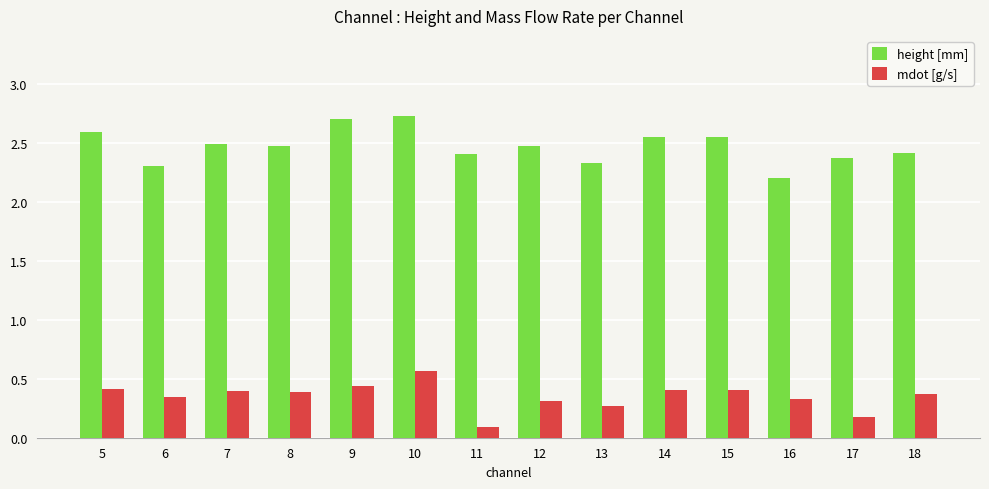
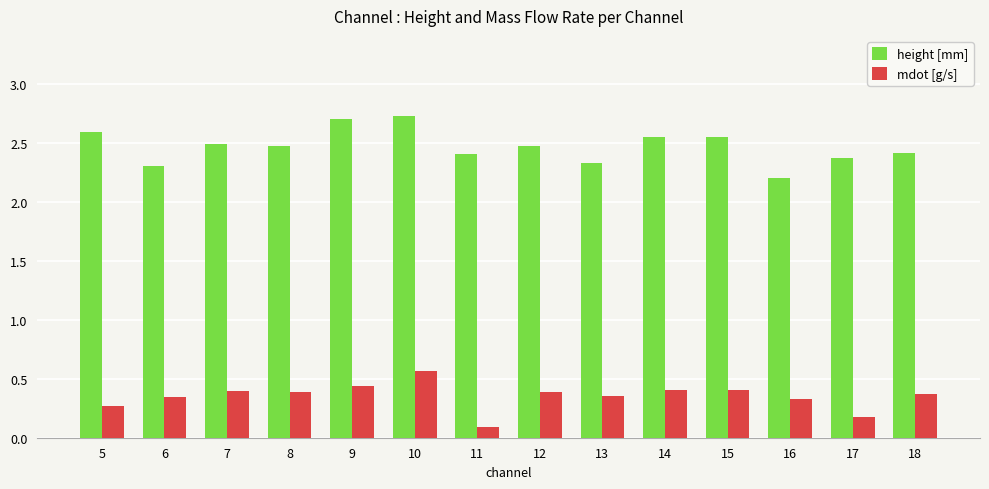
mdot [g/s], 5: 0.42 -> 0.27
mdot [g/s], 12: 0.31 -> 0.39
mdot [g/s], 13: 0.27 -> 0.36
